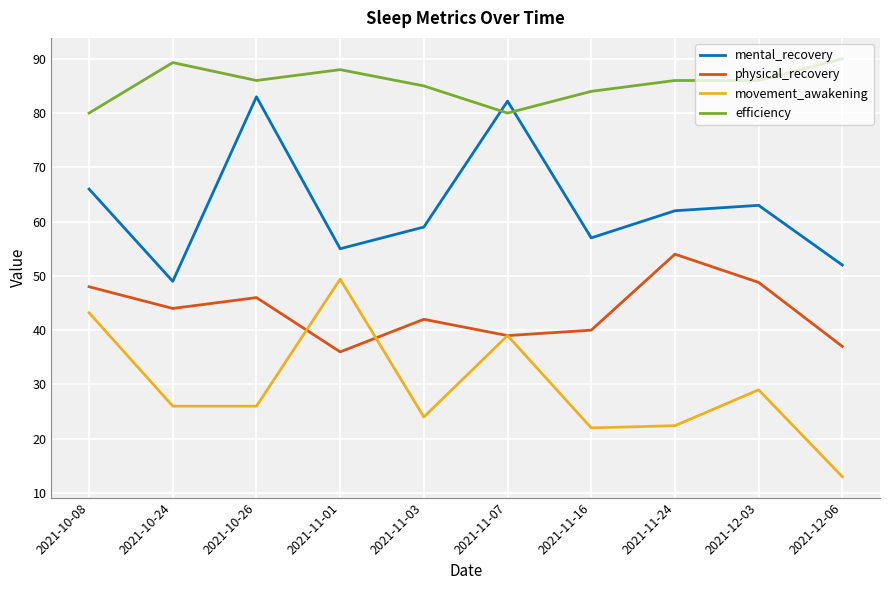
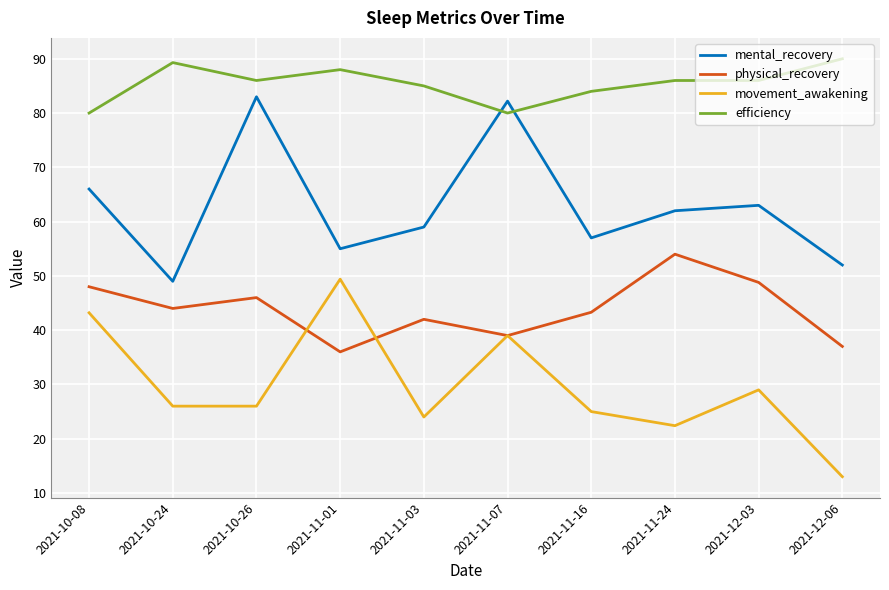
physical_recovery, 2021-11-16: 40 -> 43
movement_awakening, 2021-11-16: 22 -> 25
